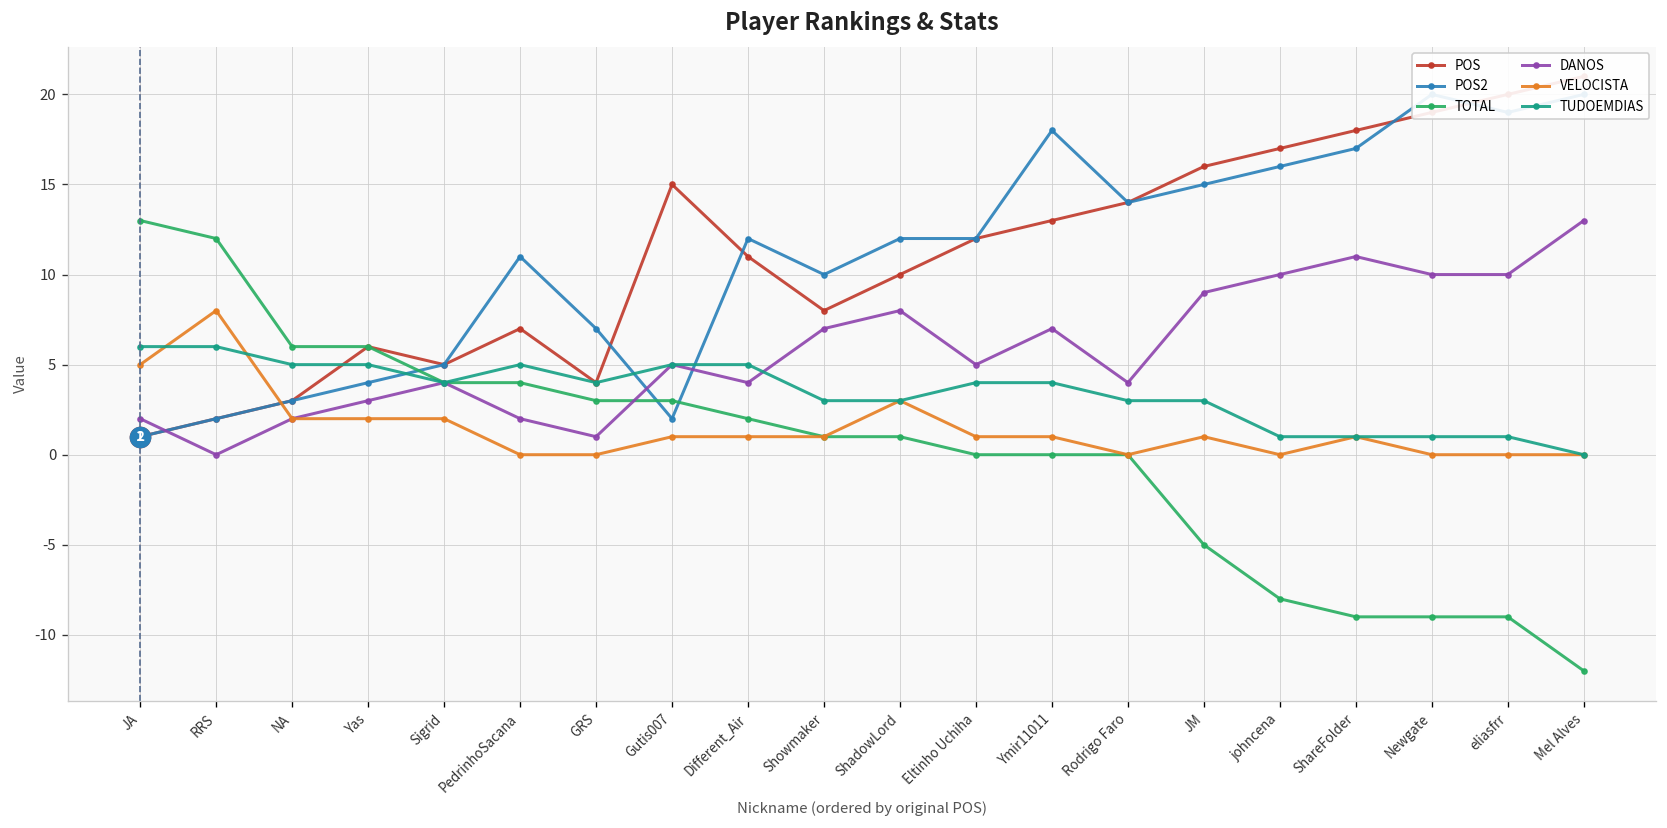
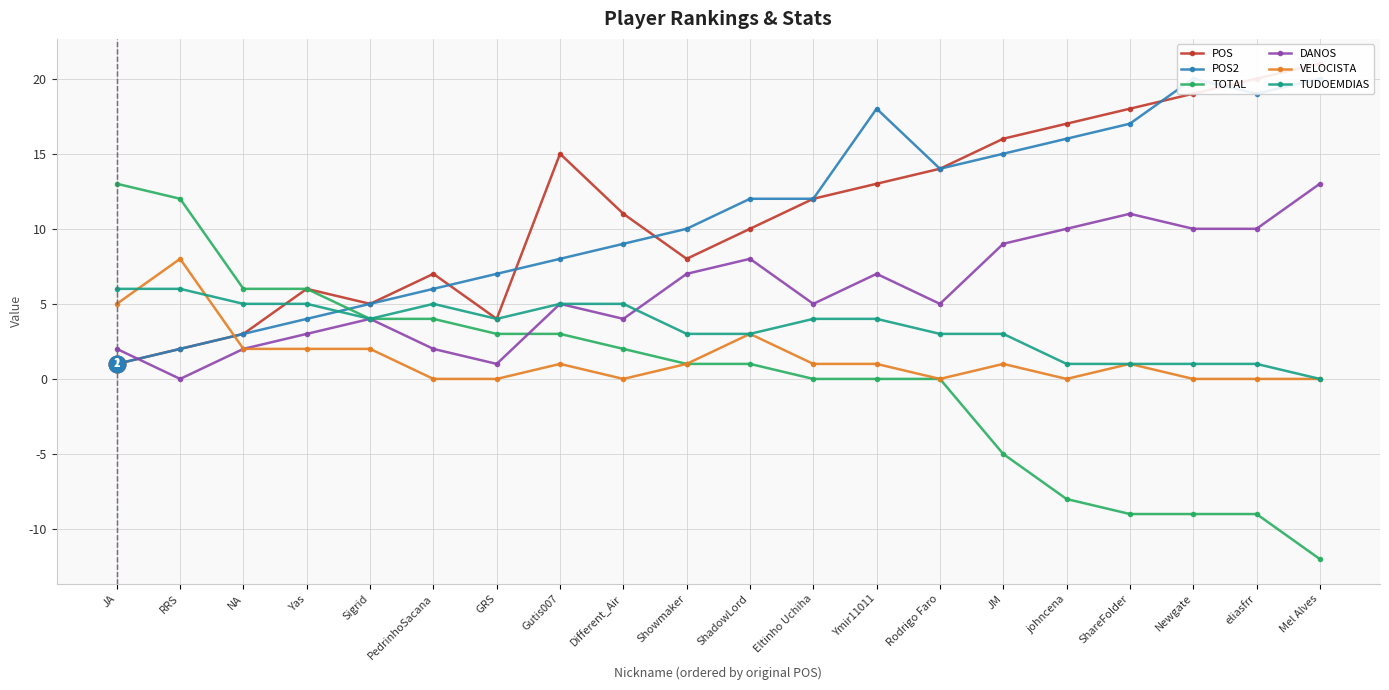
POS2, PedrinhoSacana: 11 -> 6
POS2, Gutis007: 2 -> 8
POS2, Different_Air: 12 -> 9
VELOCISTA, Different_Air: 1 -> 0
DANOS, Rodrigo Faro: 4 -> 5
